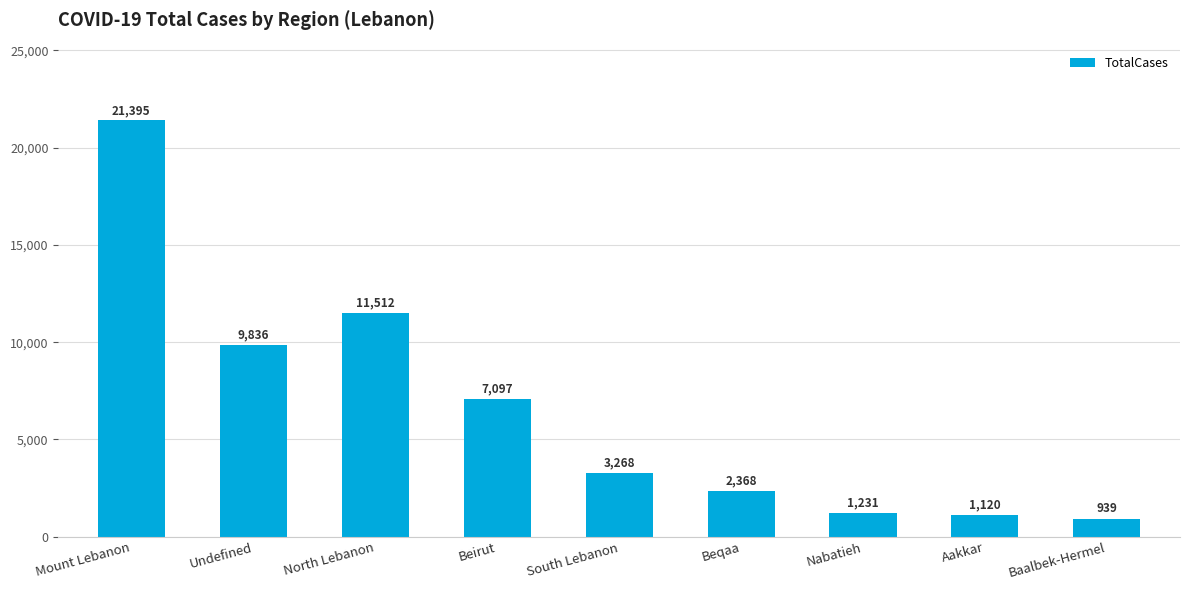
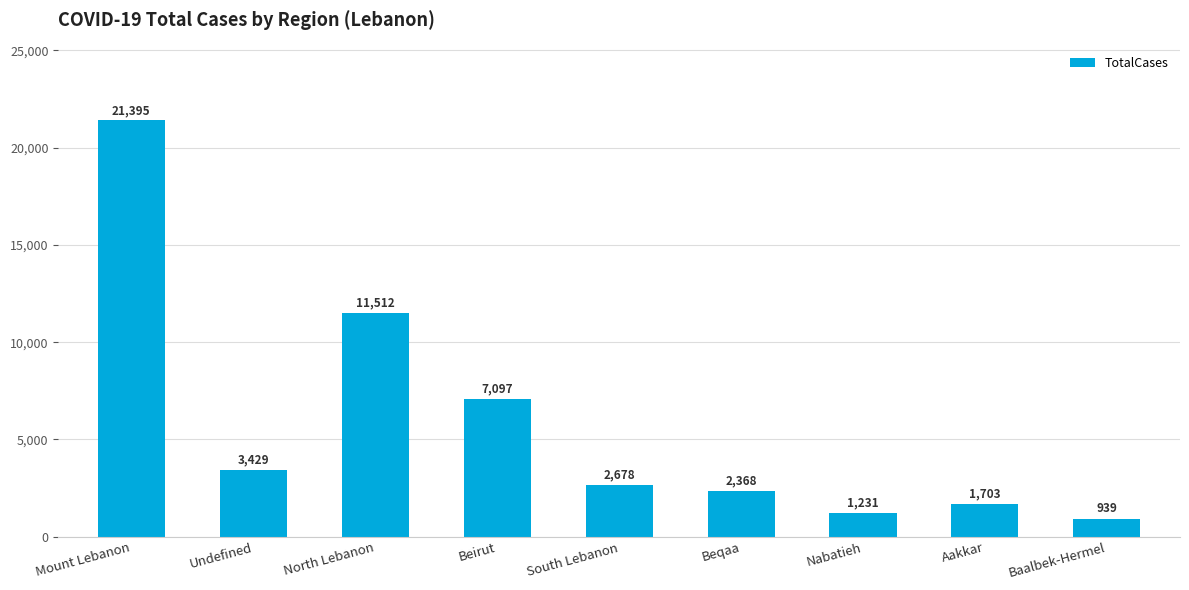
Undefined: 9,836 -> 3,429
South Lebanon: 3,268 -> 2,678
Aakkar: 1,120 -> 1,703
